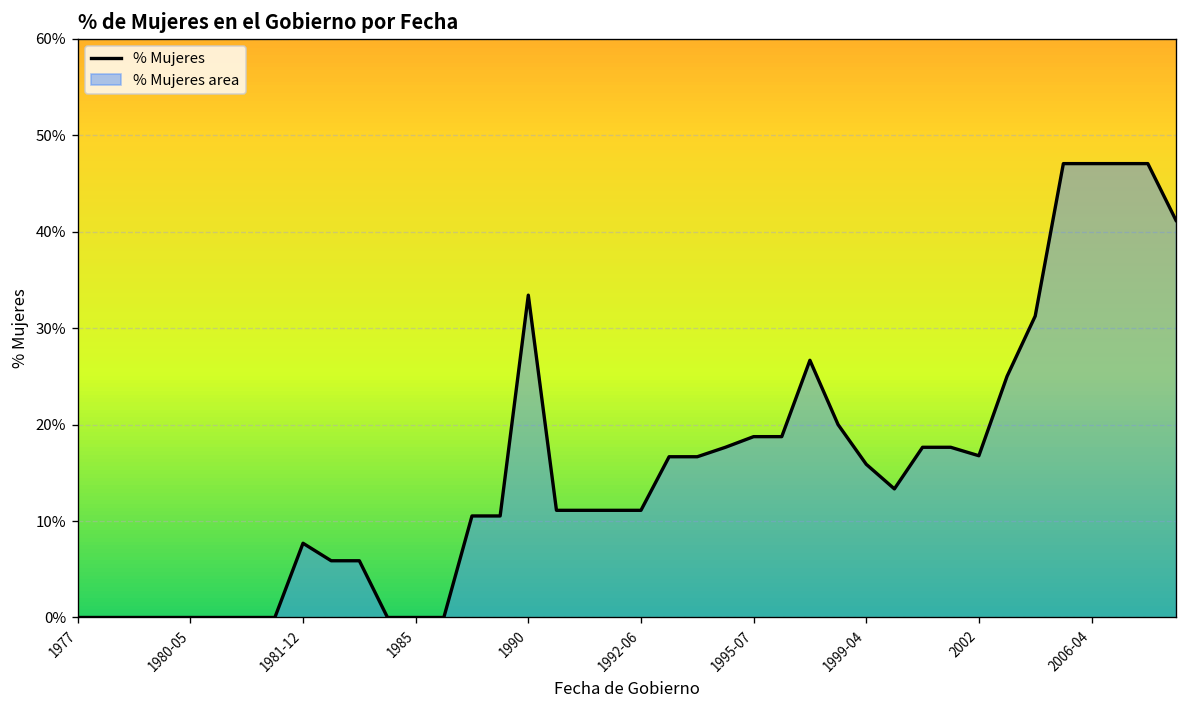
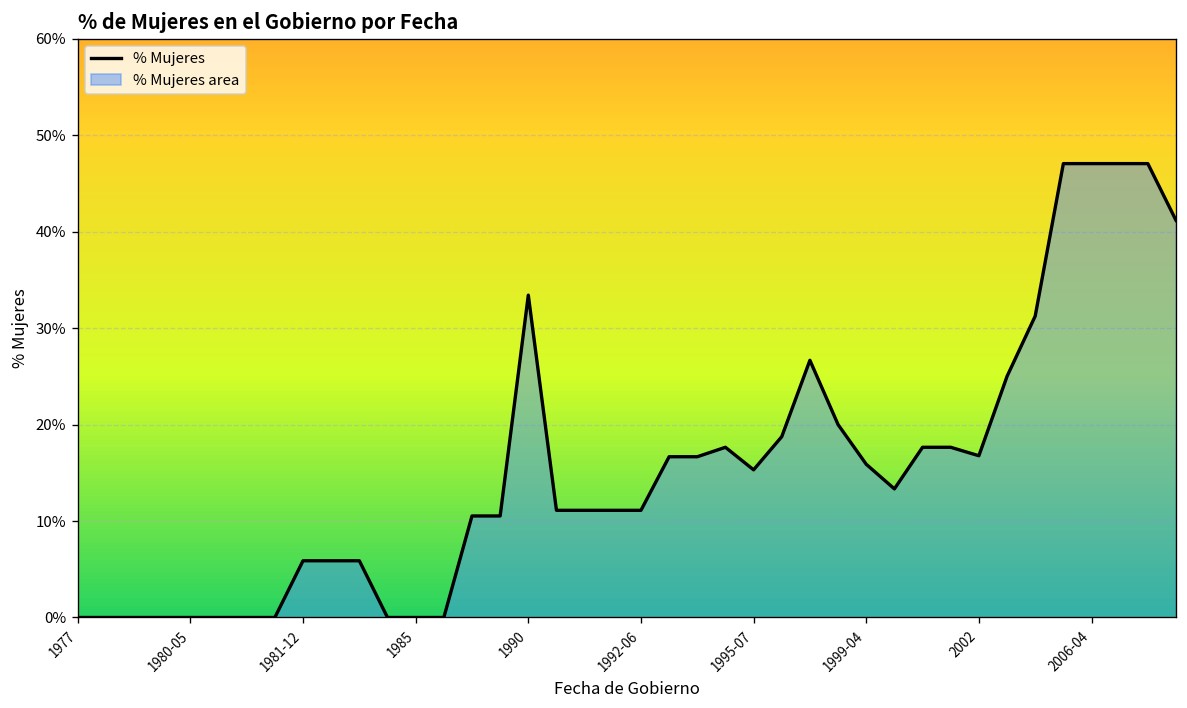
1981-12: 8% -> 6%
1995-07: 19% -> 15%
